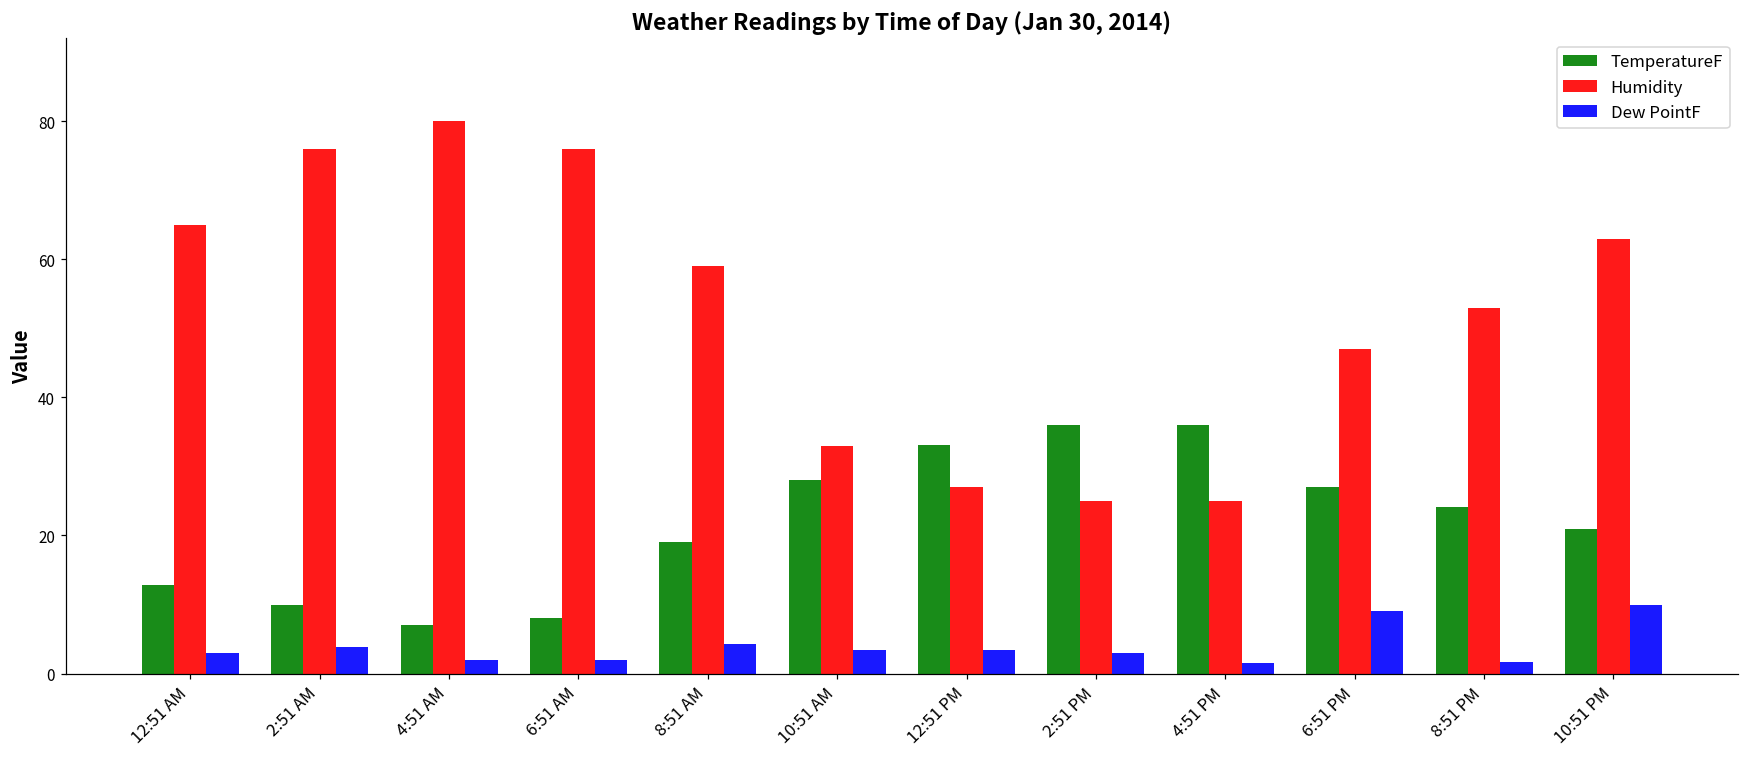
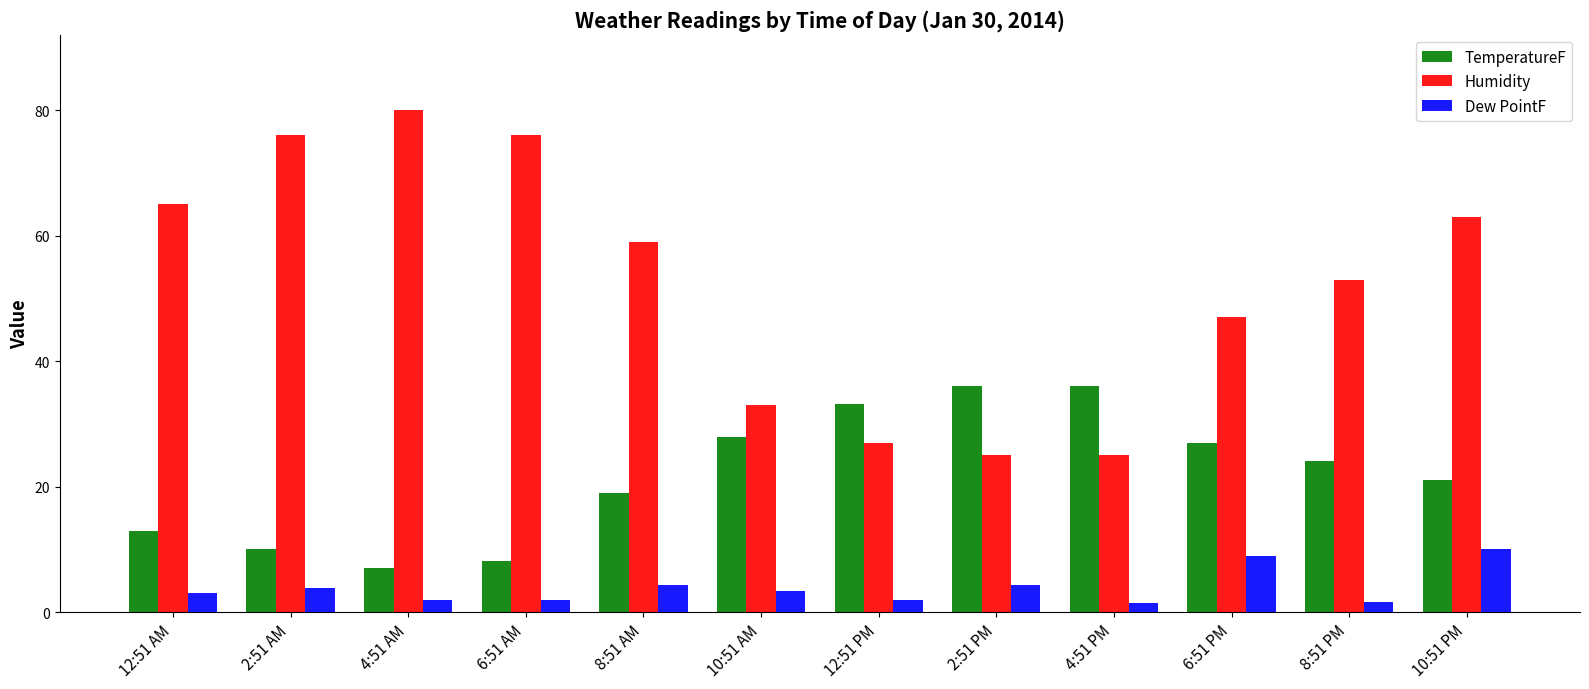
Dew PointF, 12:51 PM: 3 -> 2
Dew PointF, 2:51 PM: 3 -> 4
